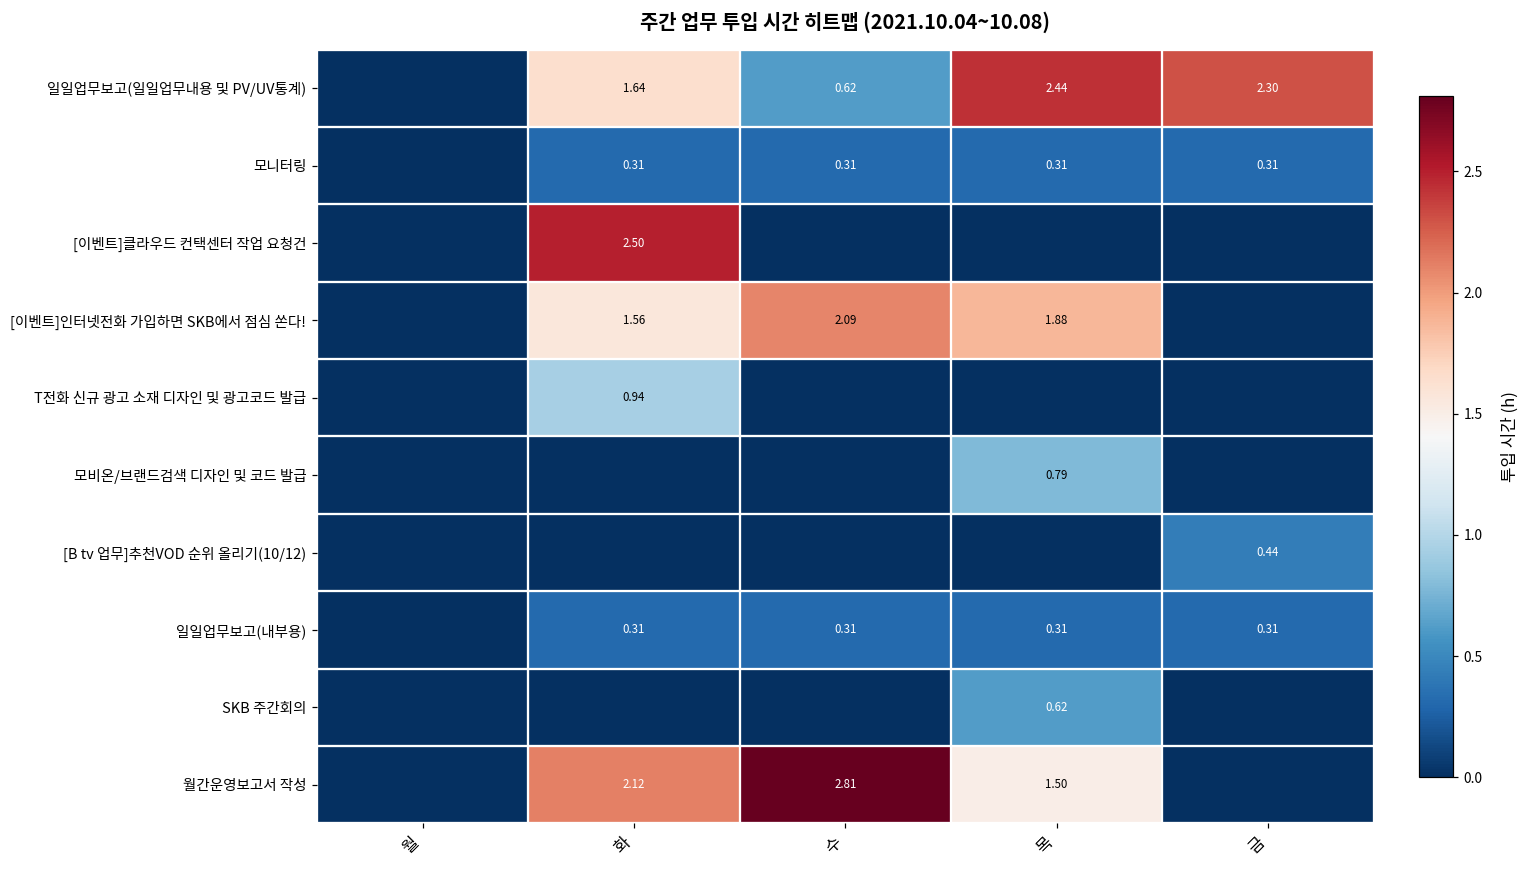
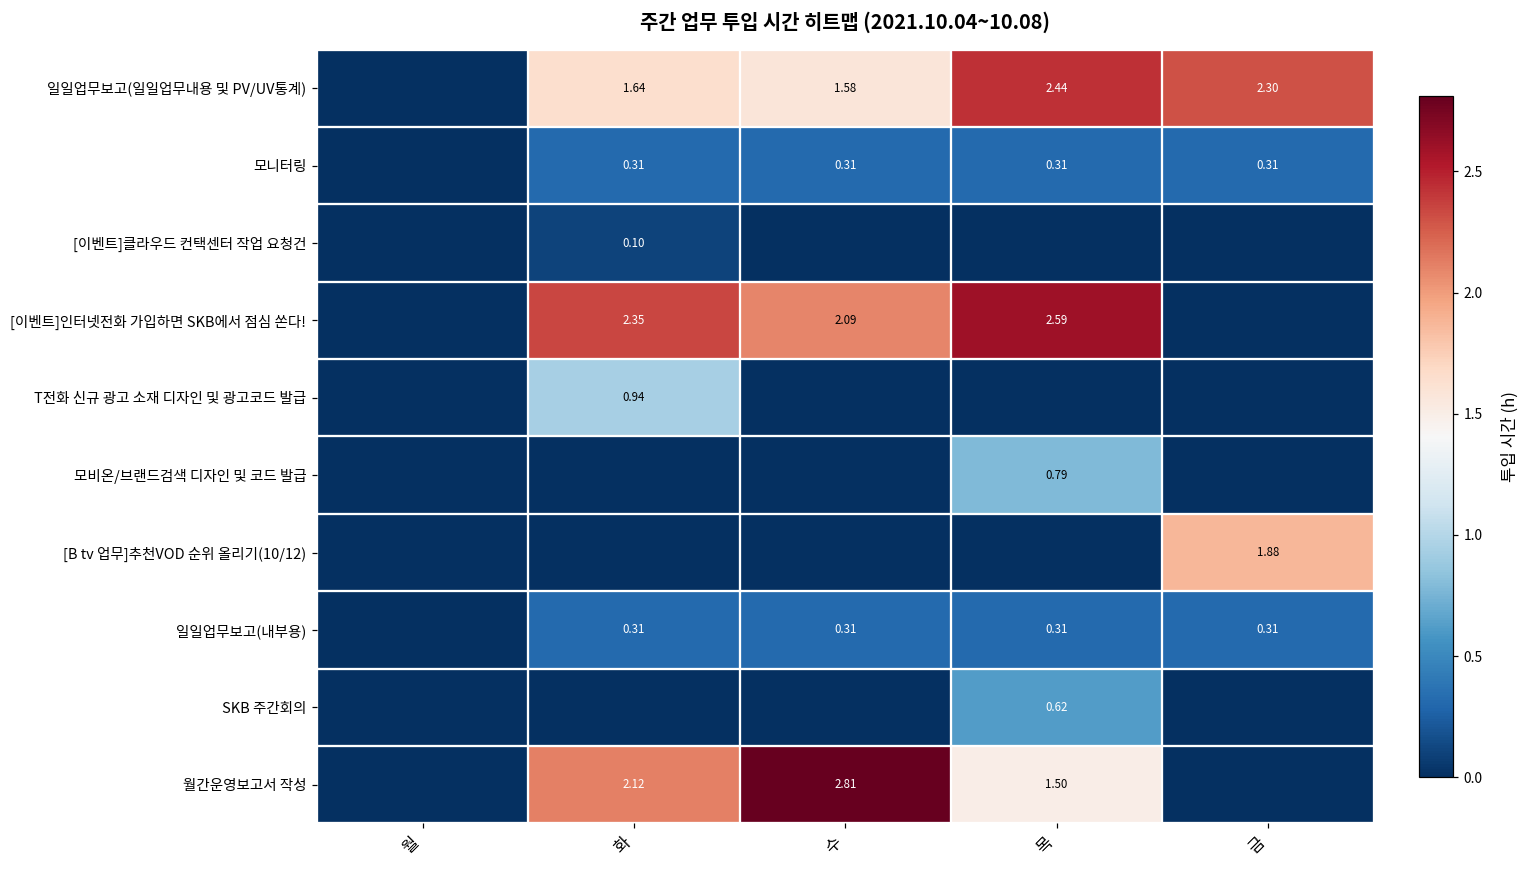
일일업무보고(일일업무내용 및 PV/UV통계), 수: 0.62 -> 1.58
[이벤트]클라우드 컨택센터 작업 요청건, 화: 2.50 -> 0.10
[이벤트]인터넷전화 가입하면 SKB에서 점심 쏜다!, 화: 1.56 -> 2.35
[이벤트]인터넷전화 가입하면 SKB에서 점심 쏜다!, 목: 1.88 -> 2.59
[B tv 업무]추천VOD 순위 올리기(10/12), 금: 0.44 -> 1.88
